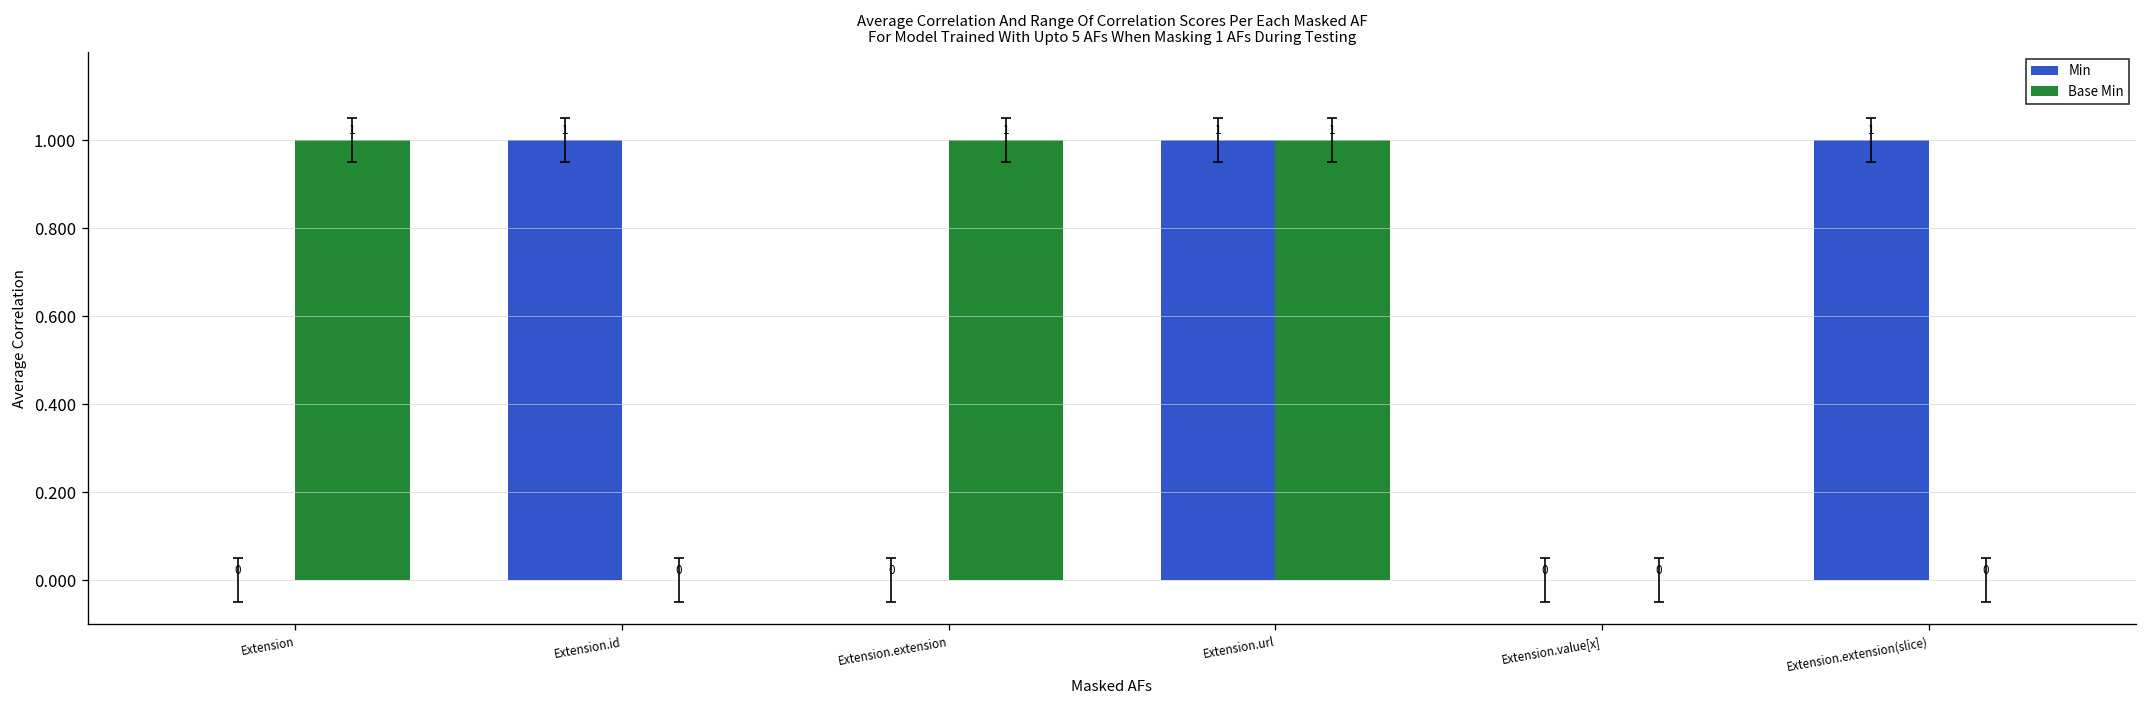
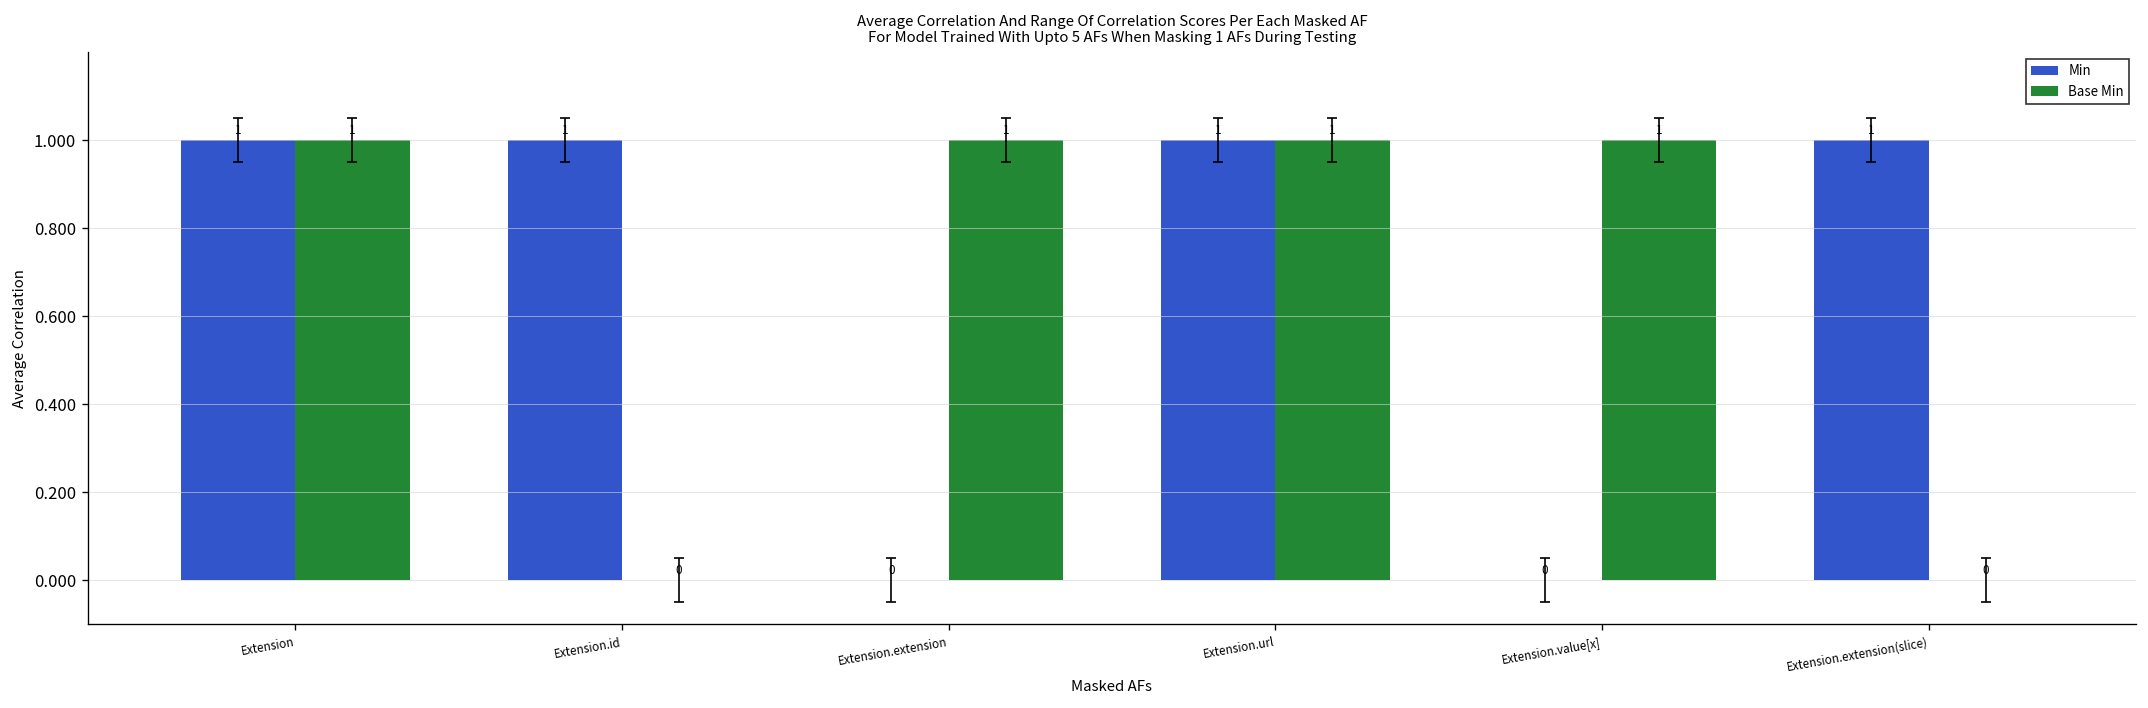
Min, Extension: 0 -> 1
Base Min, Extension.value[x]: 0 -> 1
